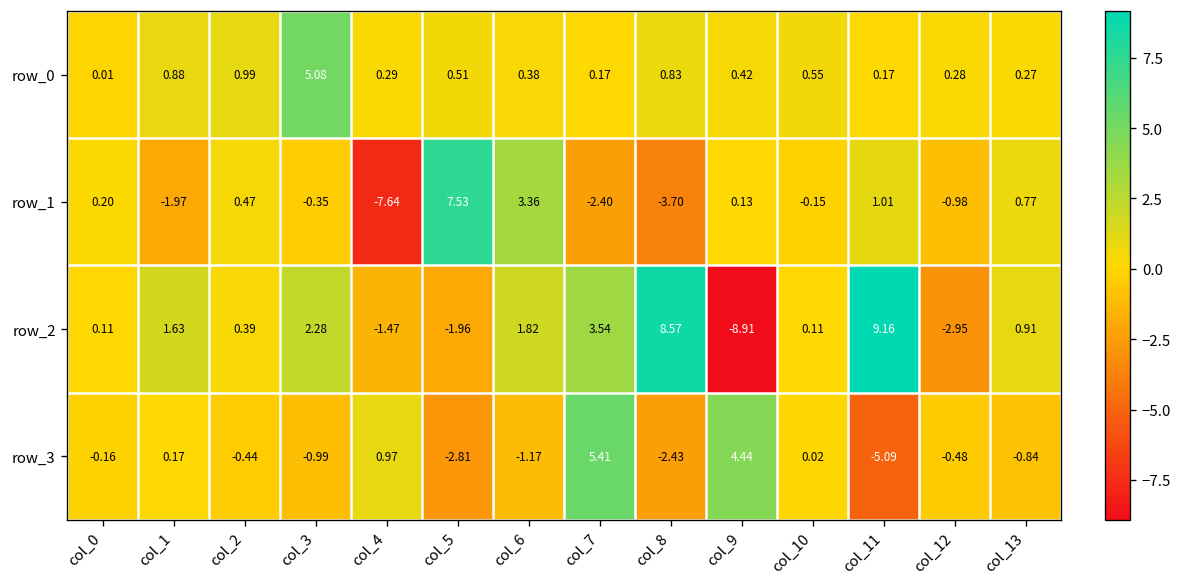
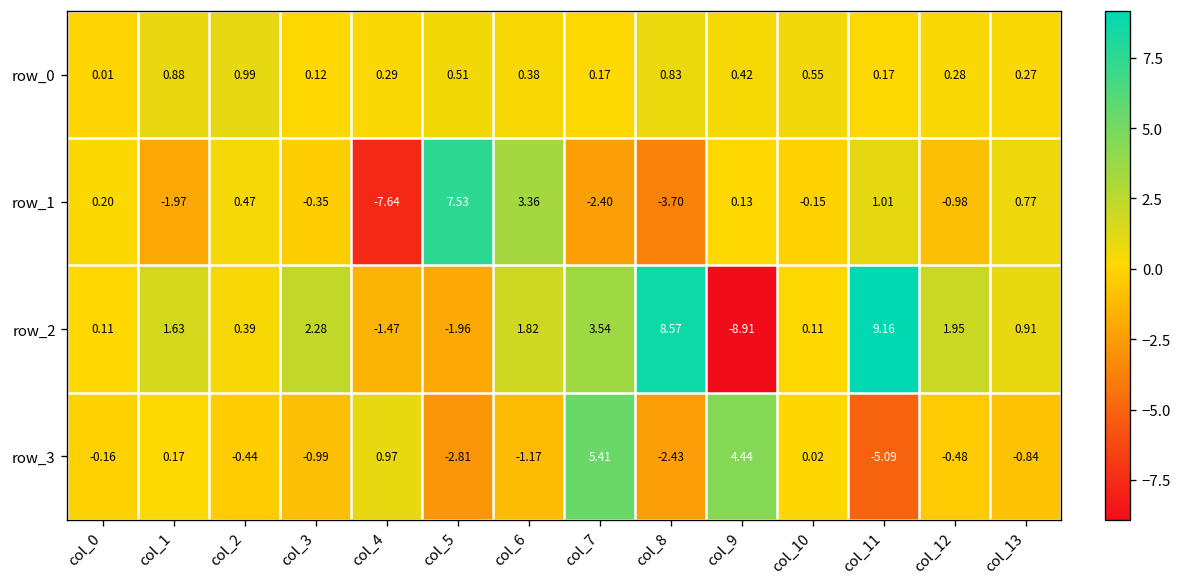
row_0, col_3: 5.08 -> 0.12
row_2, col_12: -2.95 -> 1.95
